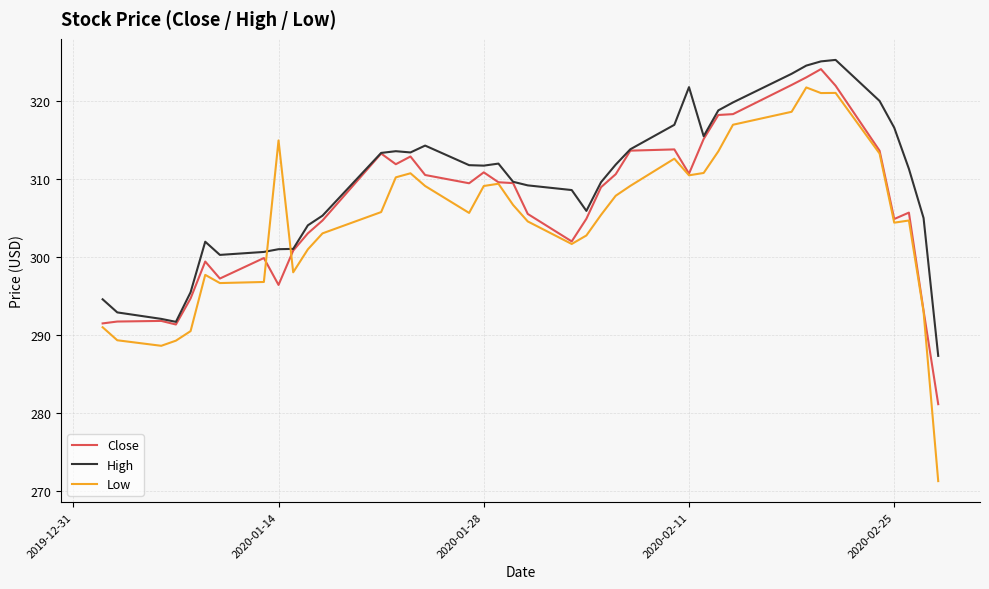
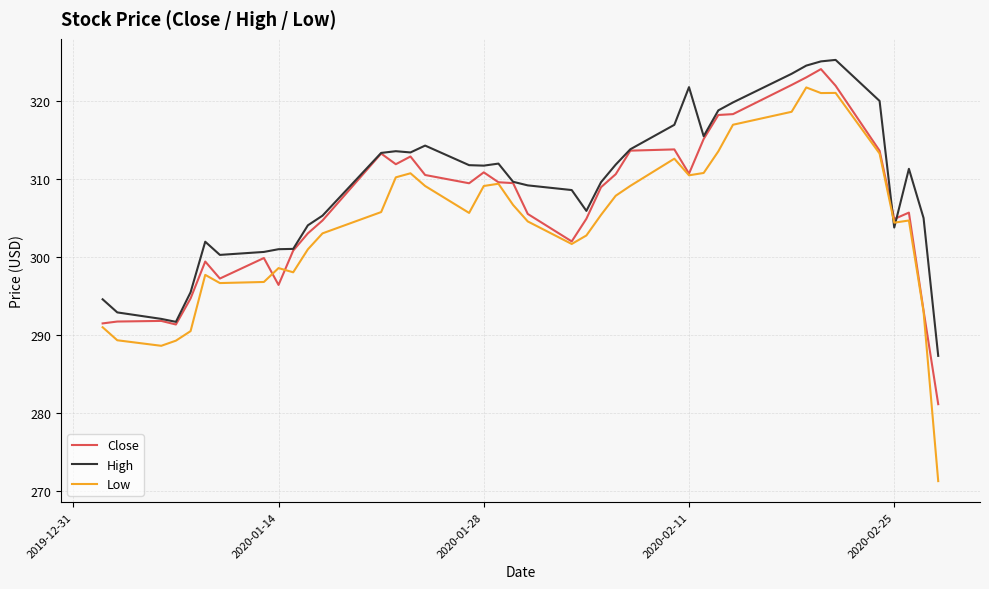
Low, 2020-01-14: 315 -> 299
High, 2020-02-25: 317 -> 304
